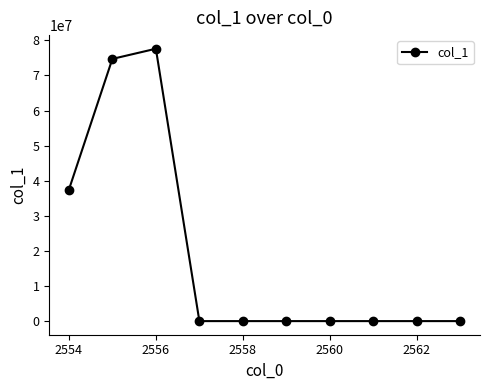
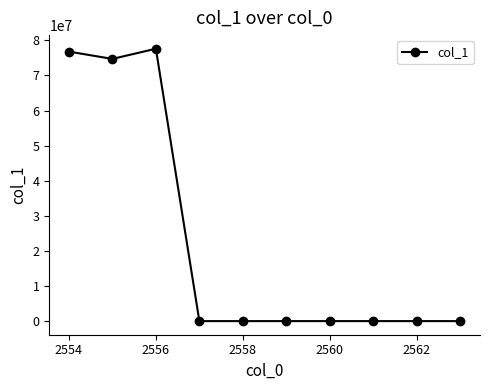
2554: 37000000 -> 77000000
